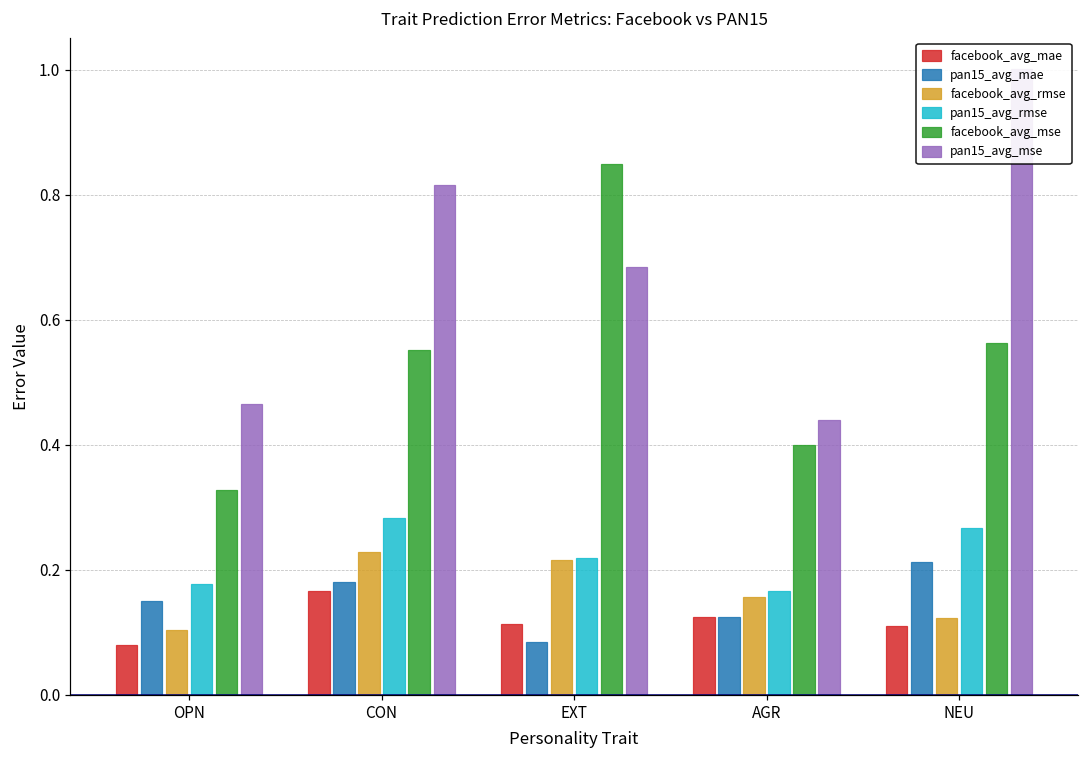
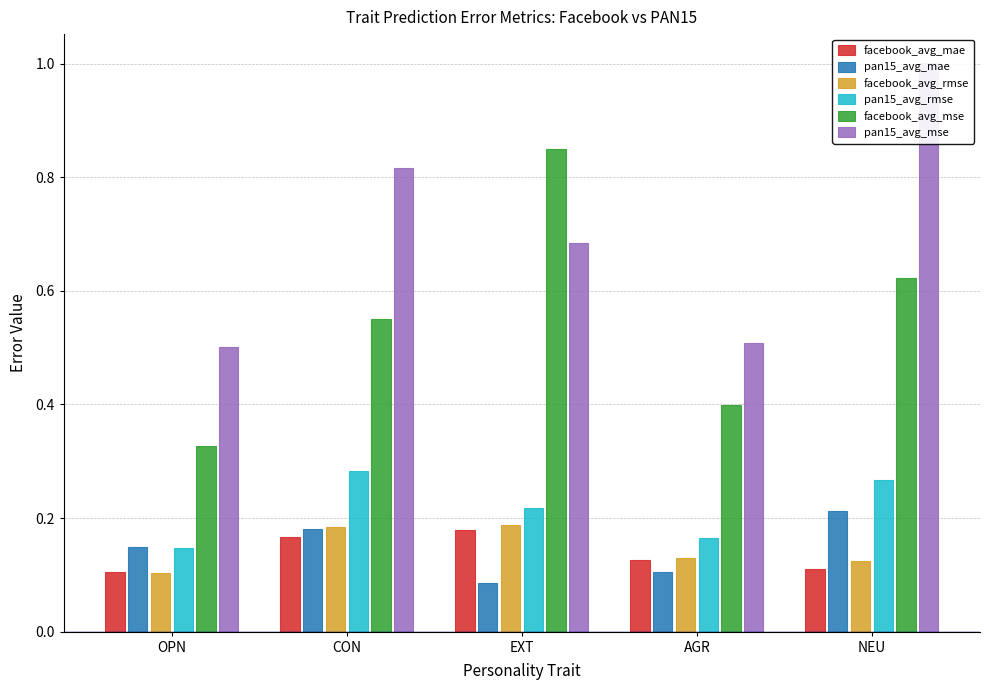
facebook_avg_mae, OPN: 0.08 -> 0.11
pan15_avg_rmse, OPN: 0.18 -> 0.15
pan15_avg_mse, OPN: 0.46 -> 0.50
facebook_avg_rmse, CON: 0.23 -> 0.18
facebook_avg_mae, EXT: 0.11 -> 0.18
facebook_avg_rmse, EXT: 0.22 -> 0.19
pan15_avg_mae, AGR: 0.12 -> 0.10
facebook_avg_rmse, AGR: 0.16 -> 0.13
pan15_avg_mse, AGR: 0.44 -> 0.51
facebook_avg_mse, NEU: 0.56 -> 0.62
